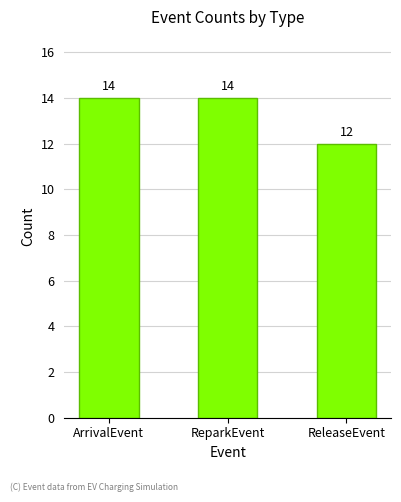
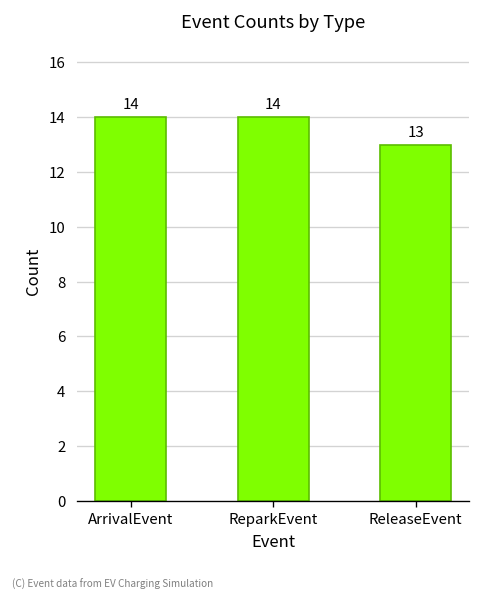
ReleaseEvent: 12 -> 13
